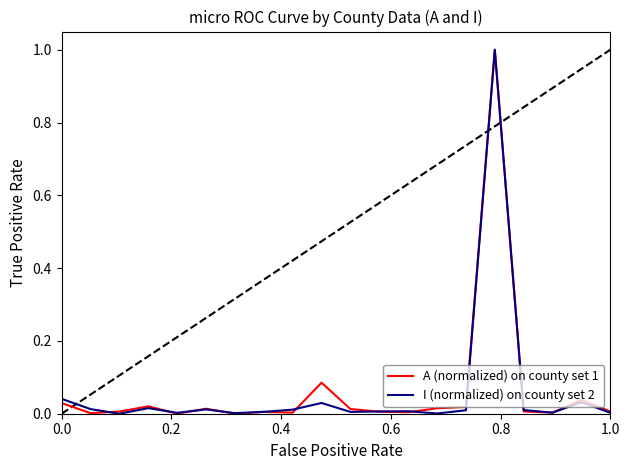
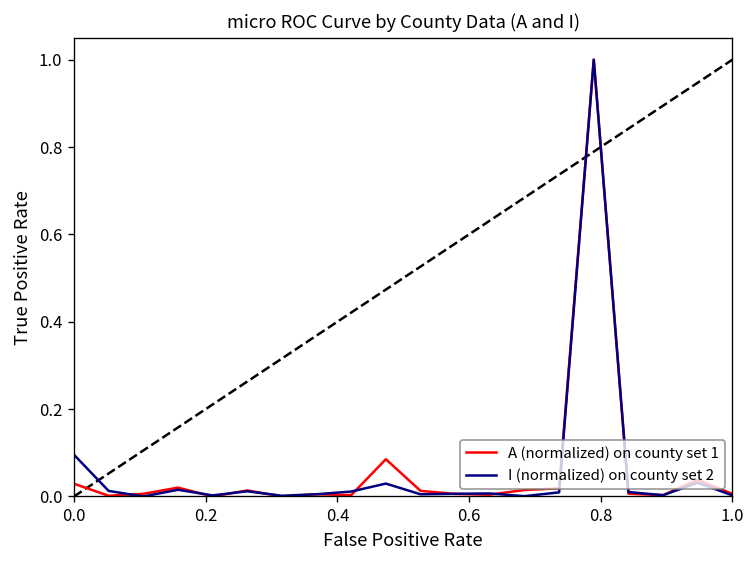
I (normalized) on county set 2, 0.0: 0.04 -> 0.10
